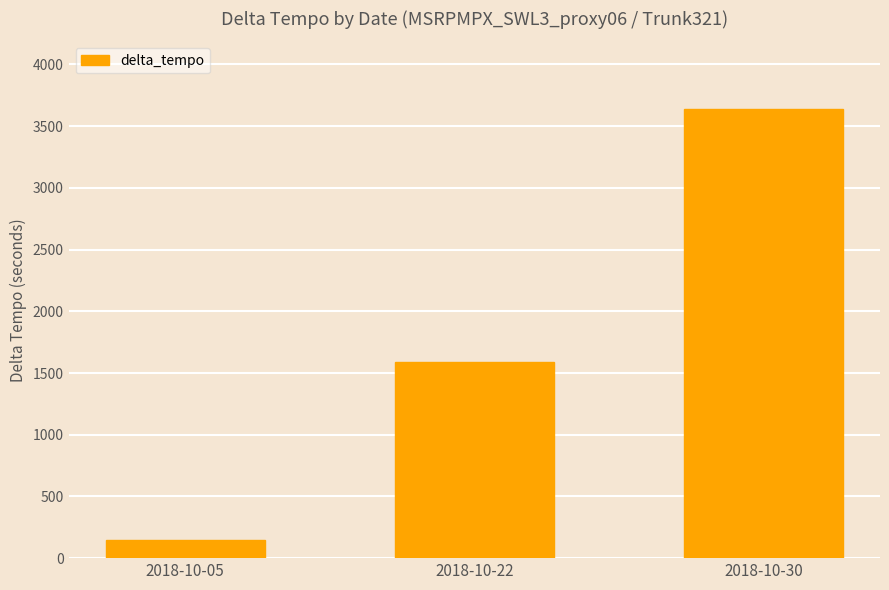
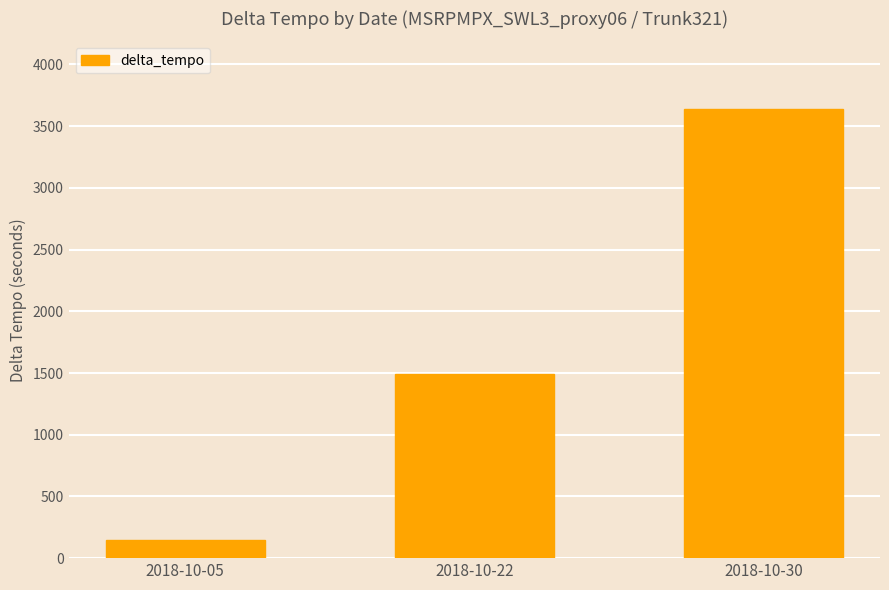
2018-10-22: 1590 -> 1490
